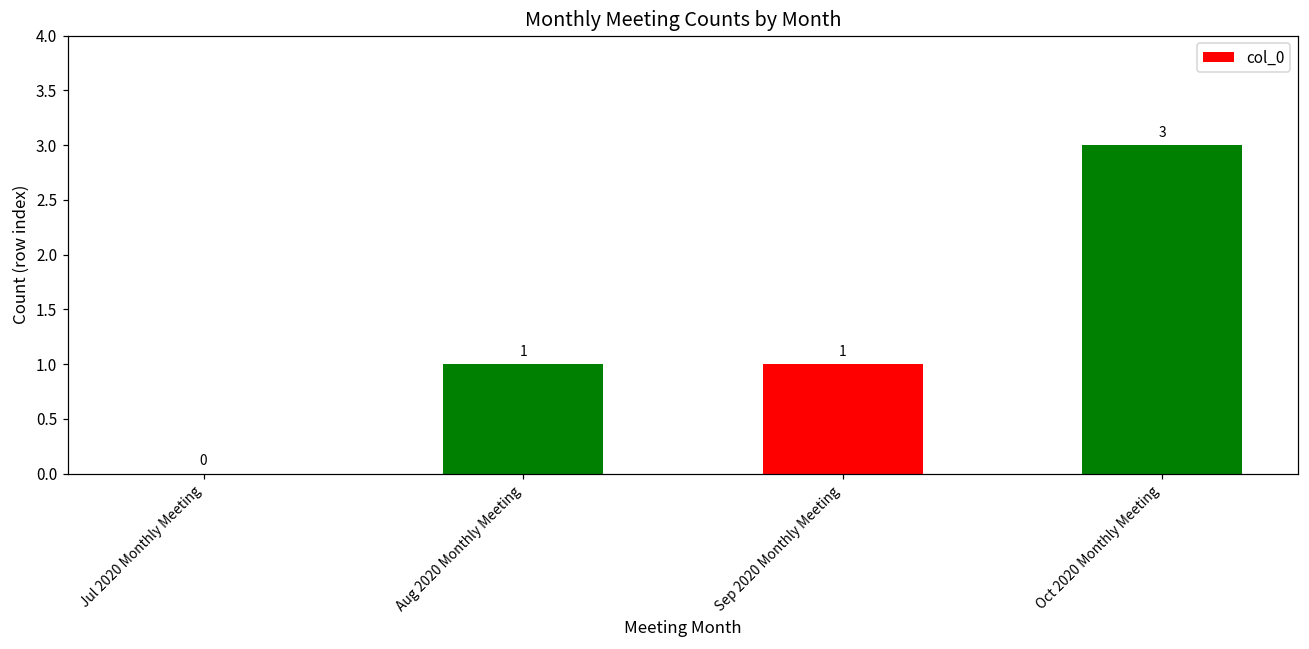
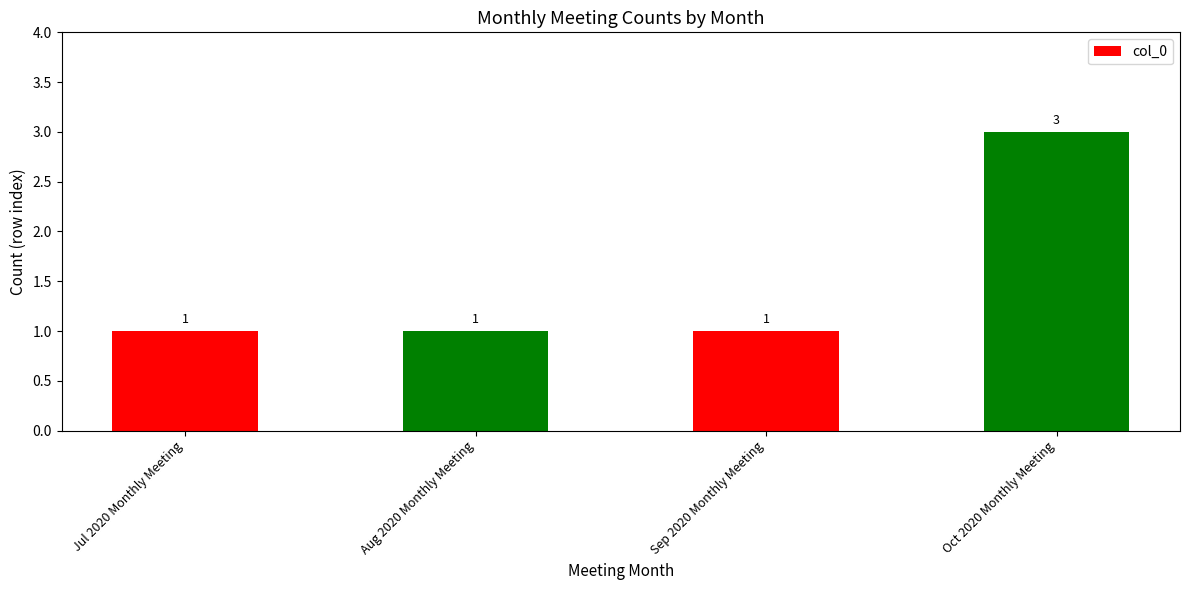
Jul 2020 Monthly Meeting: 0 -> 1
